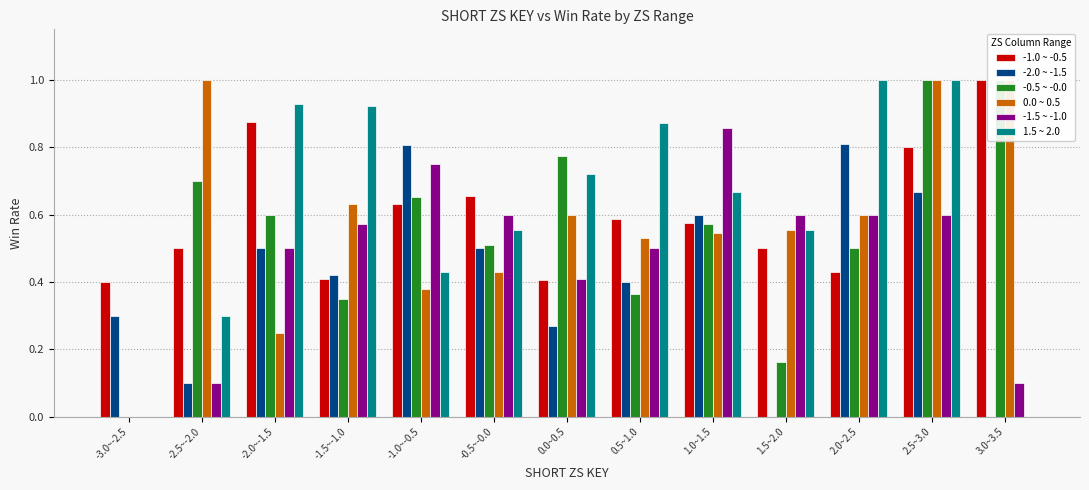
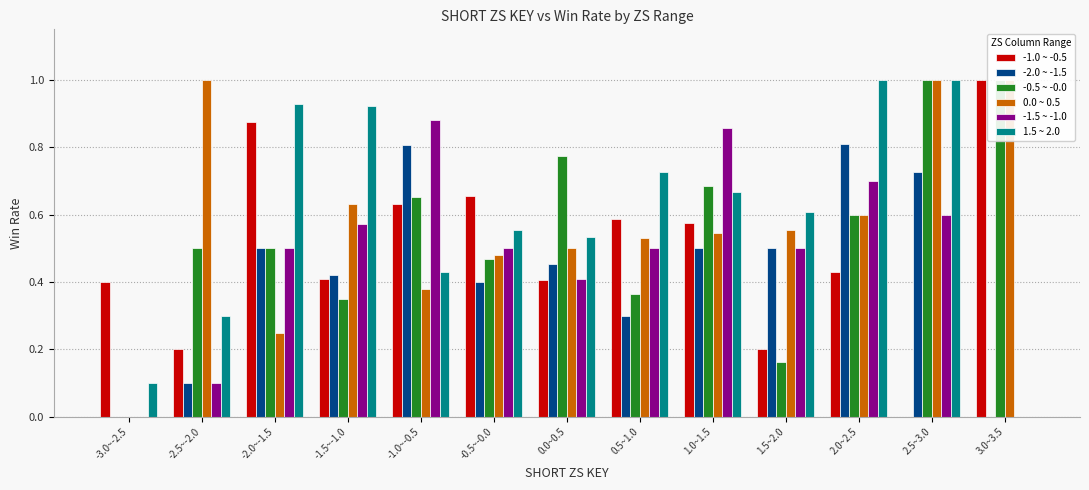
-2.0 ~ -1.5, -3.0~-2.5: 0.3 -> 0.0
1.5 ~ 2.0, -3.0~-2.5: 0.0 -> 0.1
-1.0 ~ -0.5, -2.5~-2.0: 0.5 -> 0.2
-0.5 ~ -0.0, -2.5~-2.0: 0.7 -> 0.5
-0.5 ~ -0.0, -2.0~-1.5: 0.6 -> 0.5
-1.5 ~ -1.0, -1.0~-0.5: 0.75 -> 0.88
-2.0 ~ -1.5, -0.5~-0.0: 0.5 -> 0.4
-0.5 ~ -0.0, -0.5~-0.0: 0.51 -> 0.47
0.0 ~ 0.5, -0.5~-0.0: 0.43 -> 0.48
-1.5 ~ -1.0, -0.5~-0.0: 0.6 -> 0.5
-2.0 ~ -1.5, 0.0~0.5: 0.27 -> 0.45
0.0 ~ 0.5, 0.0~0.5: 0.6 -> 0.5
1.5 ~ 2.0, 0.0~0.5: 0.72 -> 0.53
-2.0 ~ -1.5, 0.5~1.0: 0.4 -> 0.3
1.5 ~ 2.0, 0.5~1.0: 0.87 -> 0.73
-2.0 ~ -1.5, 1.0~1.5: 0.6 -> 0.5
-0.5 ~ -0.0, 1.0~1.5: 0.57 -> 0.69
-1.0 ~ -0.5, 1.5~2.0: 0.5 -> 0.2
-2.0 ~ -1.5, 1.5~2.0: 0.0 -> 0.5
-1.5 ~ -1.0, 1.5~2.0: 0.6 -> 0.5
1.5 ~ 2.0, 1.5~2.0: 0.56 -> 0.61
-0.5 ~ -0.0, 2.0~2.5: 0.5 -> 0.6
-1.5 ~ -1.0, 2.0~2.5: 0.6 -> 0.7
-1.0 ~ -0.5, 2.5~3.0: 0.8 -> 0.0
-2.0 ~ -1.5, 2.5~3.0: 0.67 -> 0.73
-1.5 ~ -1.0, 3.0~3.5: 0.1 -> 0.0
